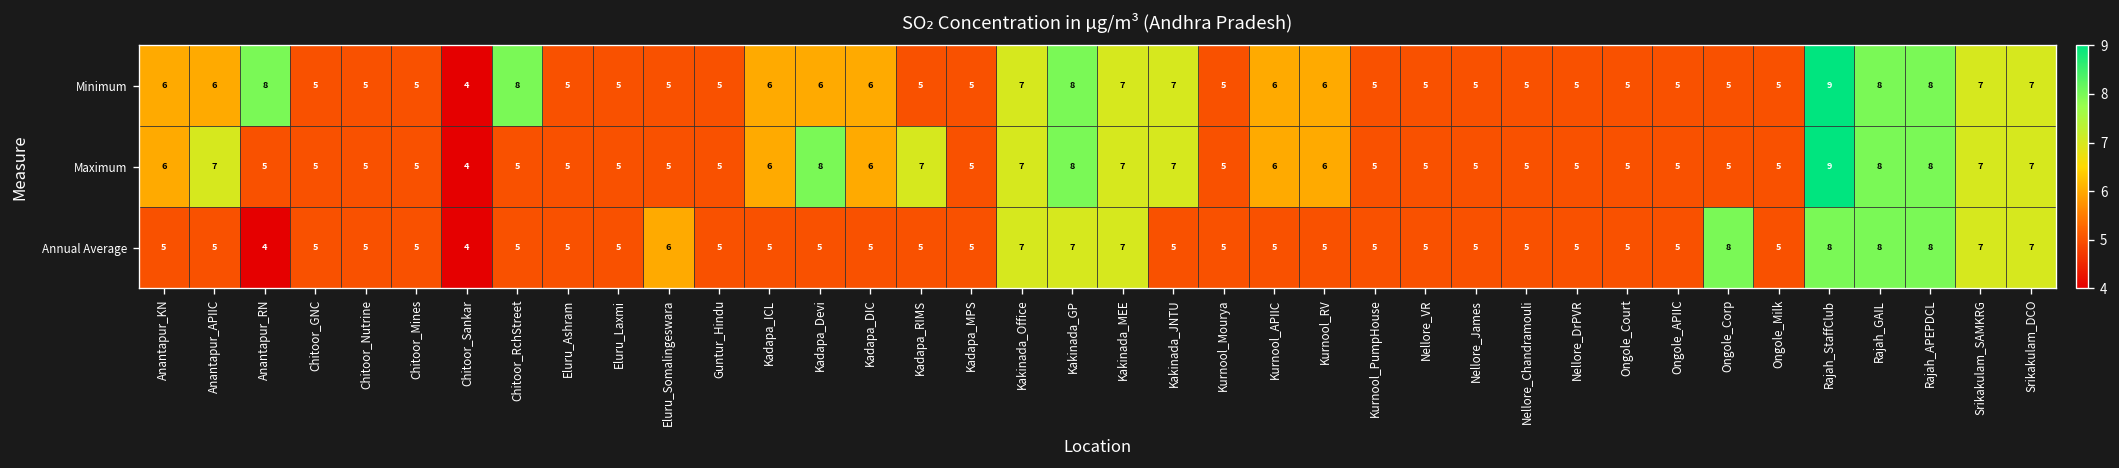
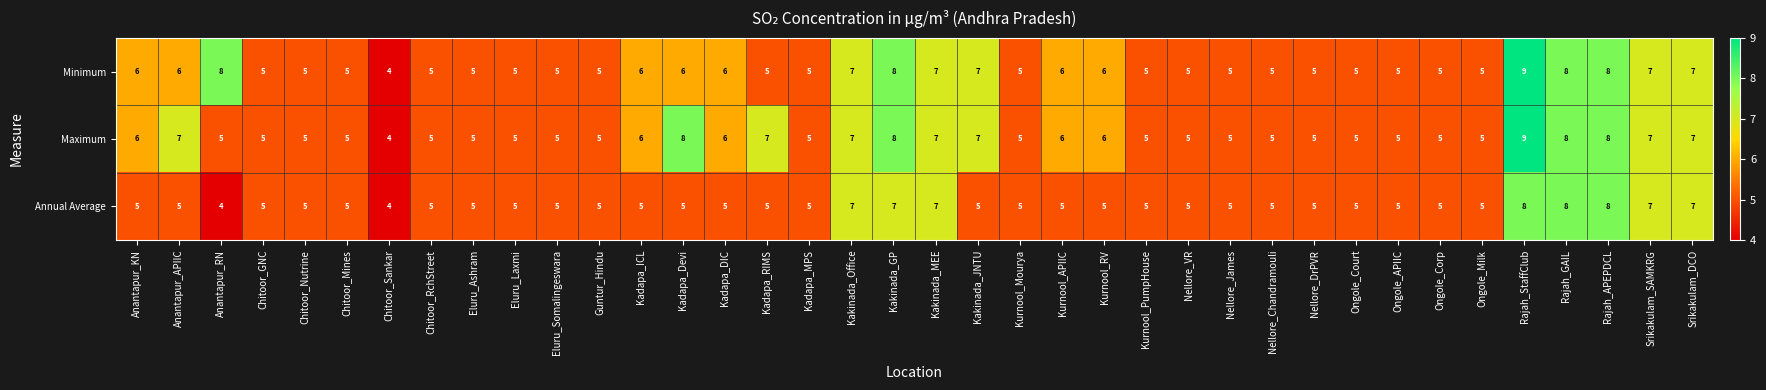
Minimum, Chitoor_RchStreet: 8 -> 5
Annual Average, Eluru_Somalingeswara: 6 -> 5
Annual Average, Ongole_Corp: 8 -> 5
